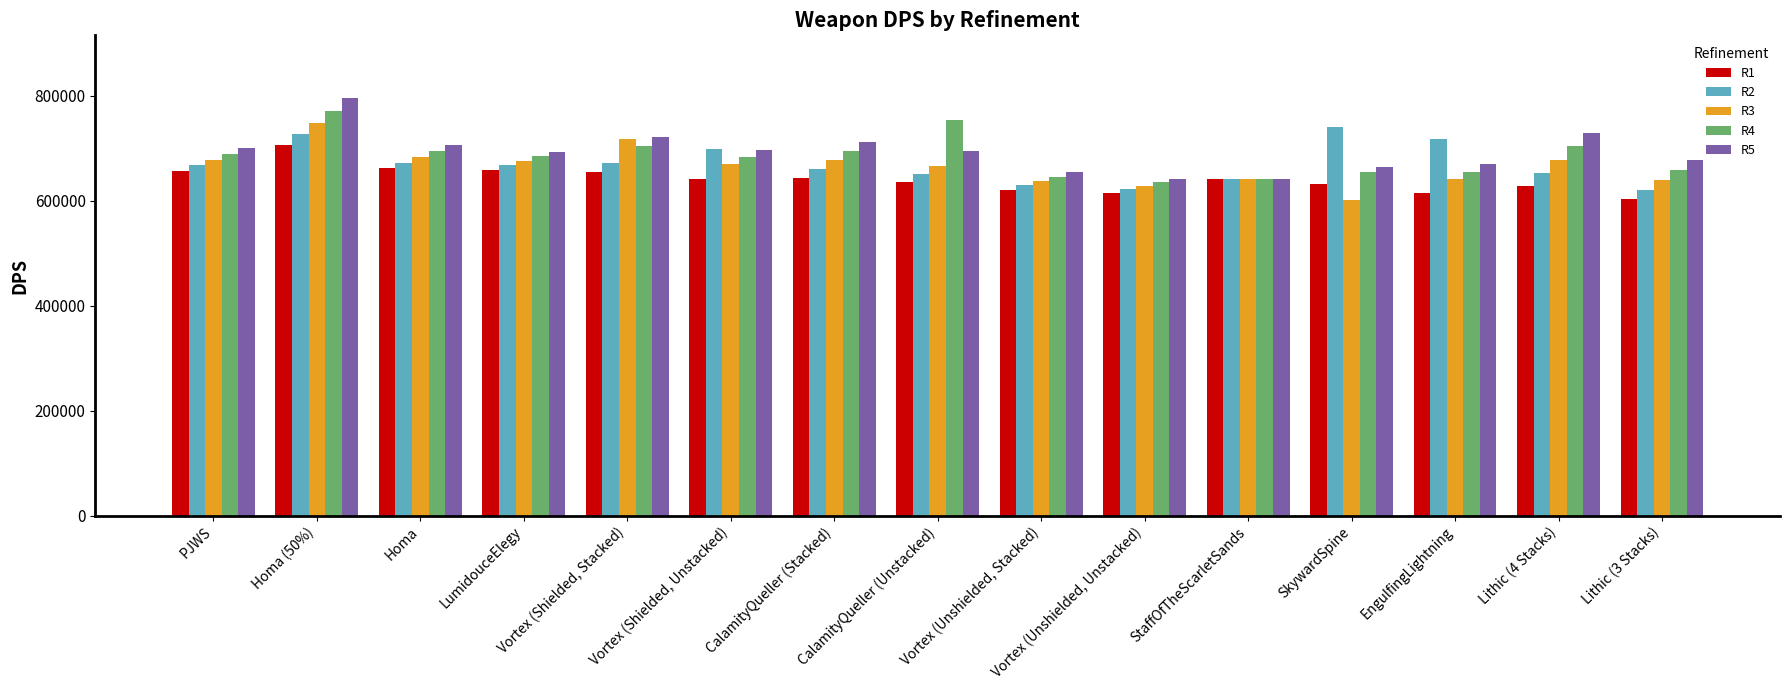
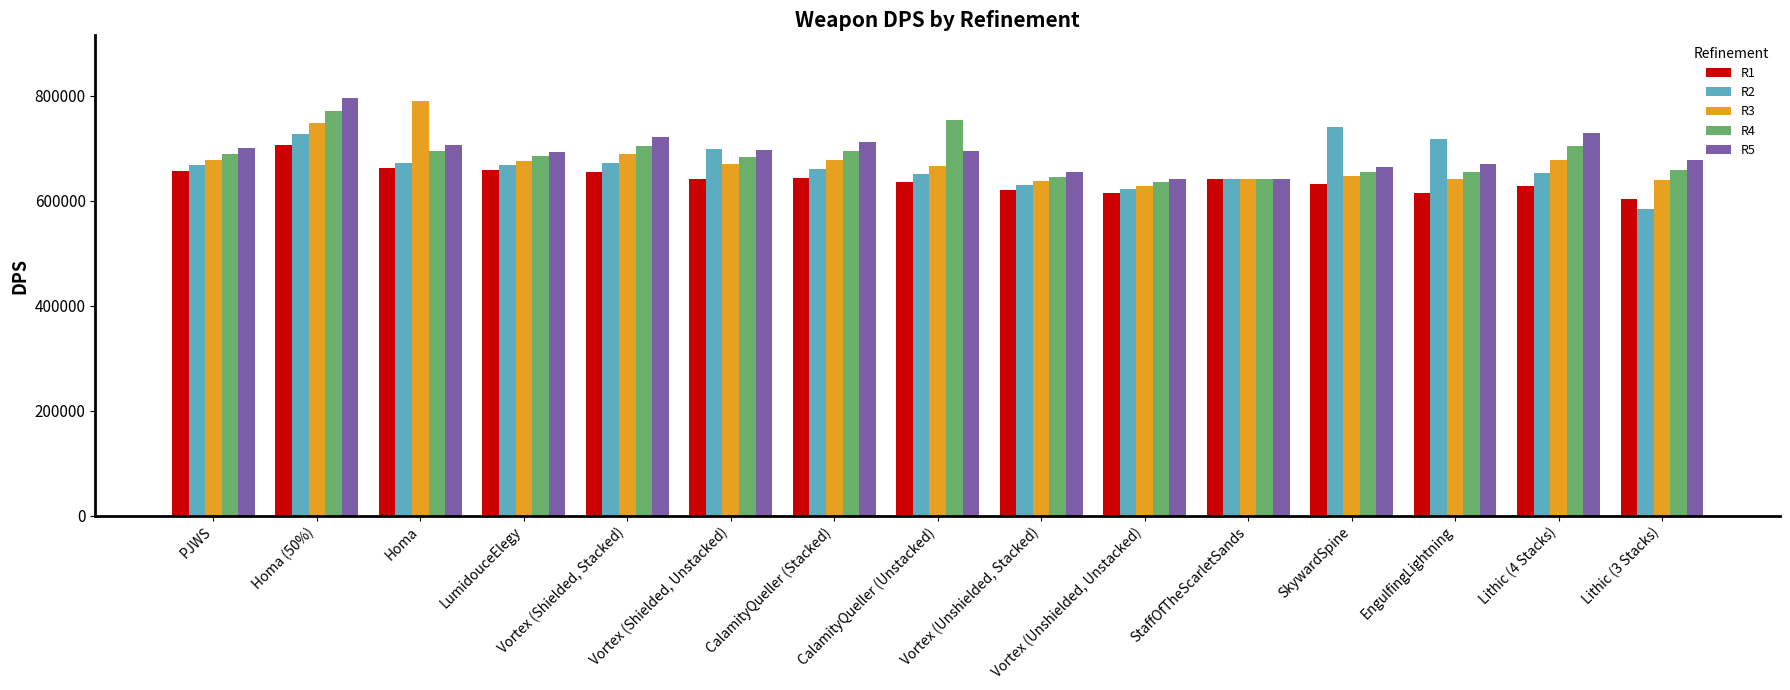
R3, Homa: 680000 -> 790000
R3, Vortex (Shielded, Stacked): 720000 -> 690000
R3, SkywardSpine: 600000 -> 650000
R2, Lithic (3 Stacks): 620000 -> 580000
